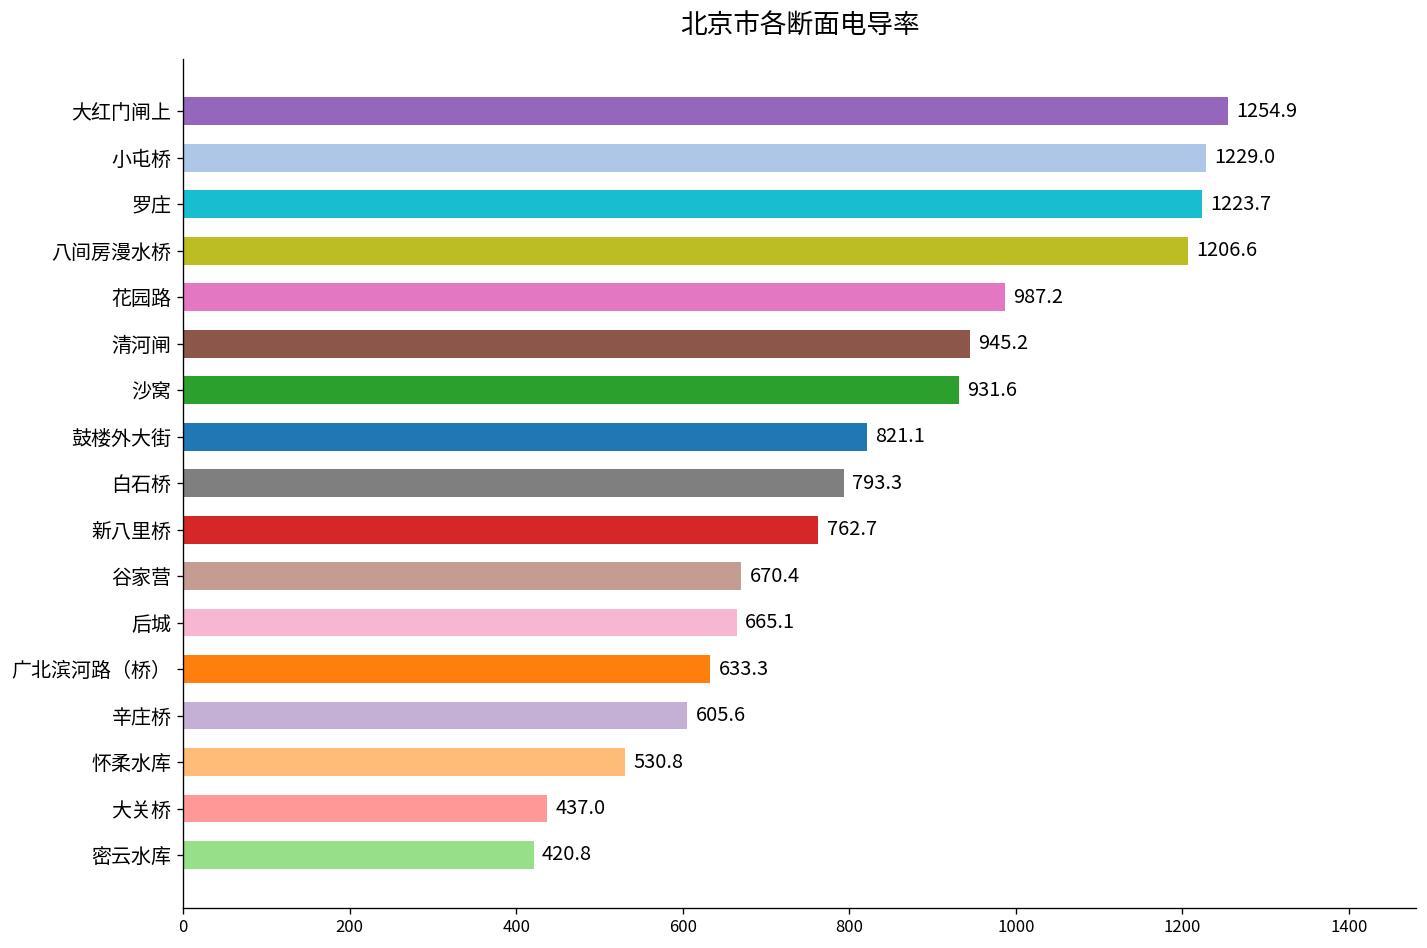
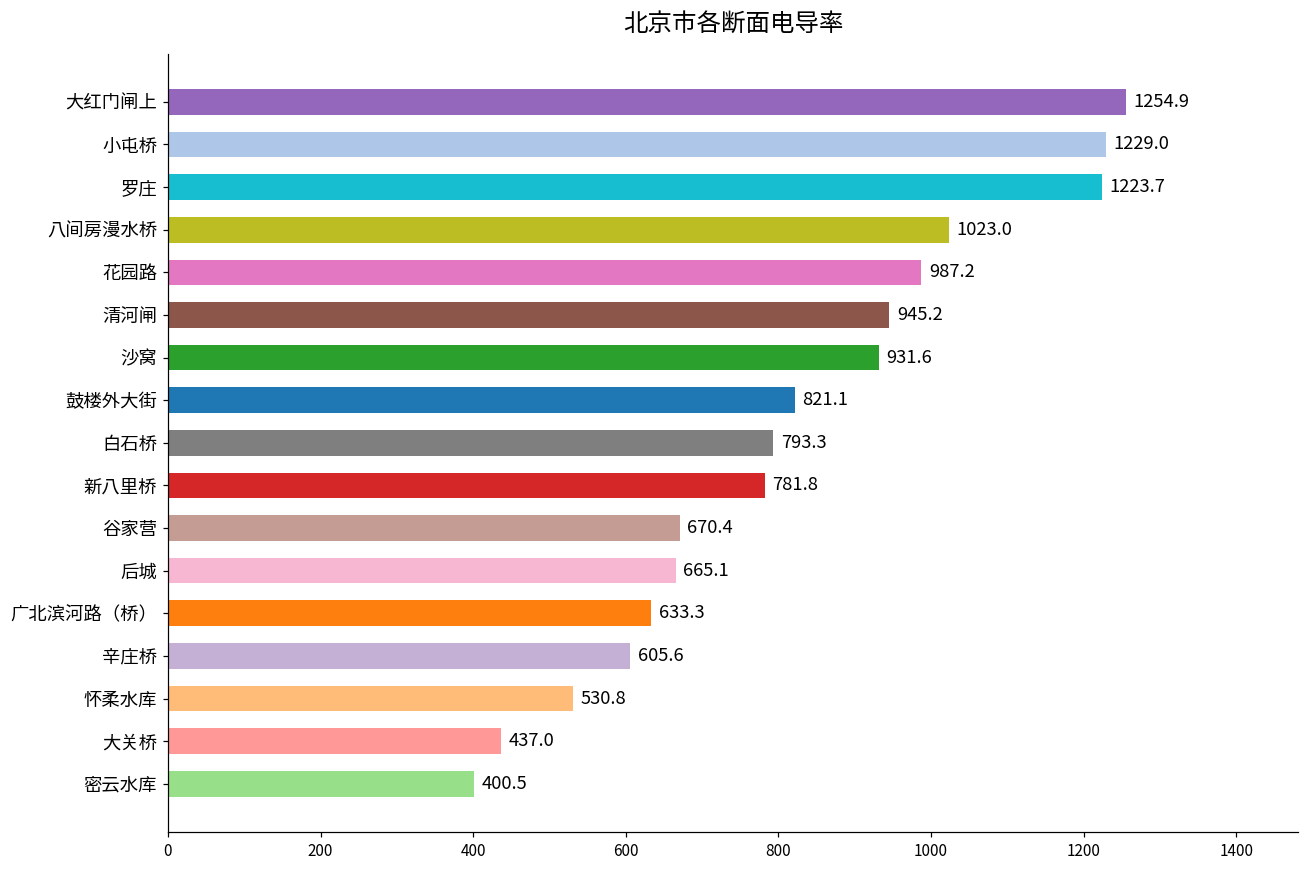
八间房漫水桥: 1206.6 -> 1023.0
新八里桥: 762.7 -> 781.8
密云水库: 420.8 -> 400.5
